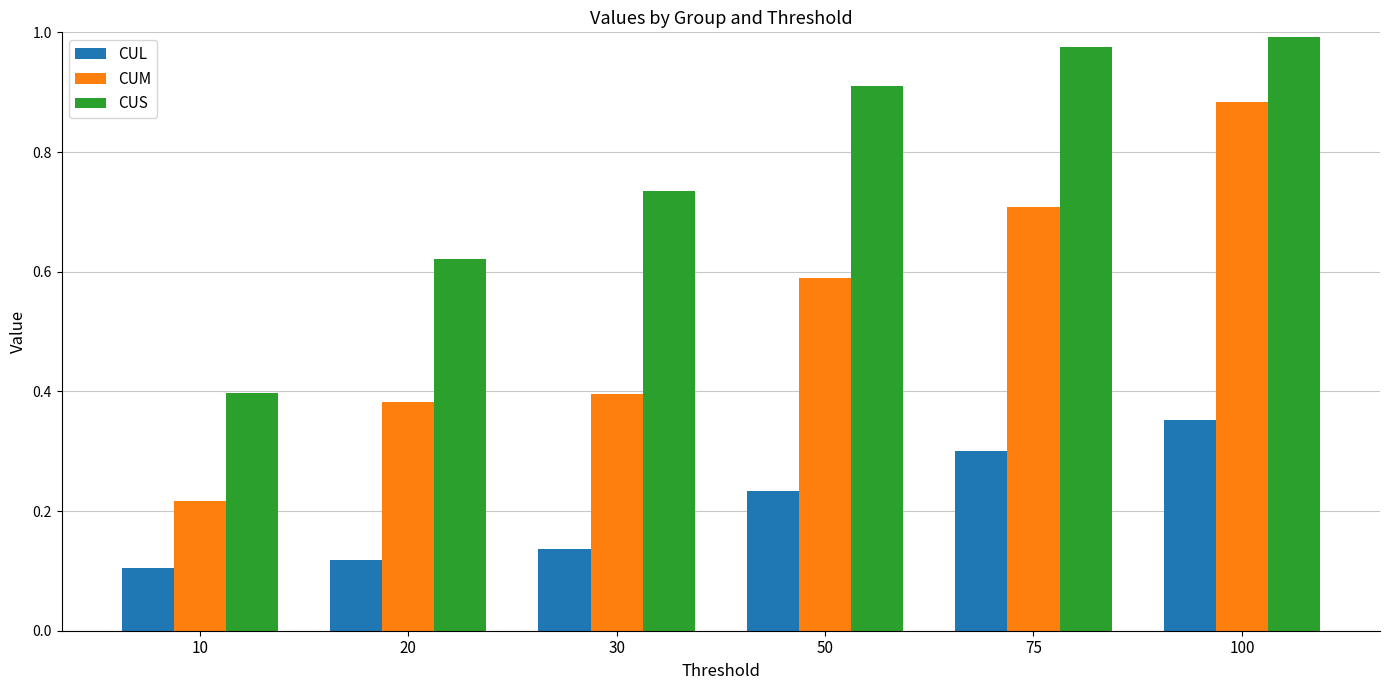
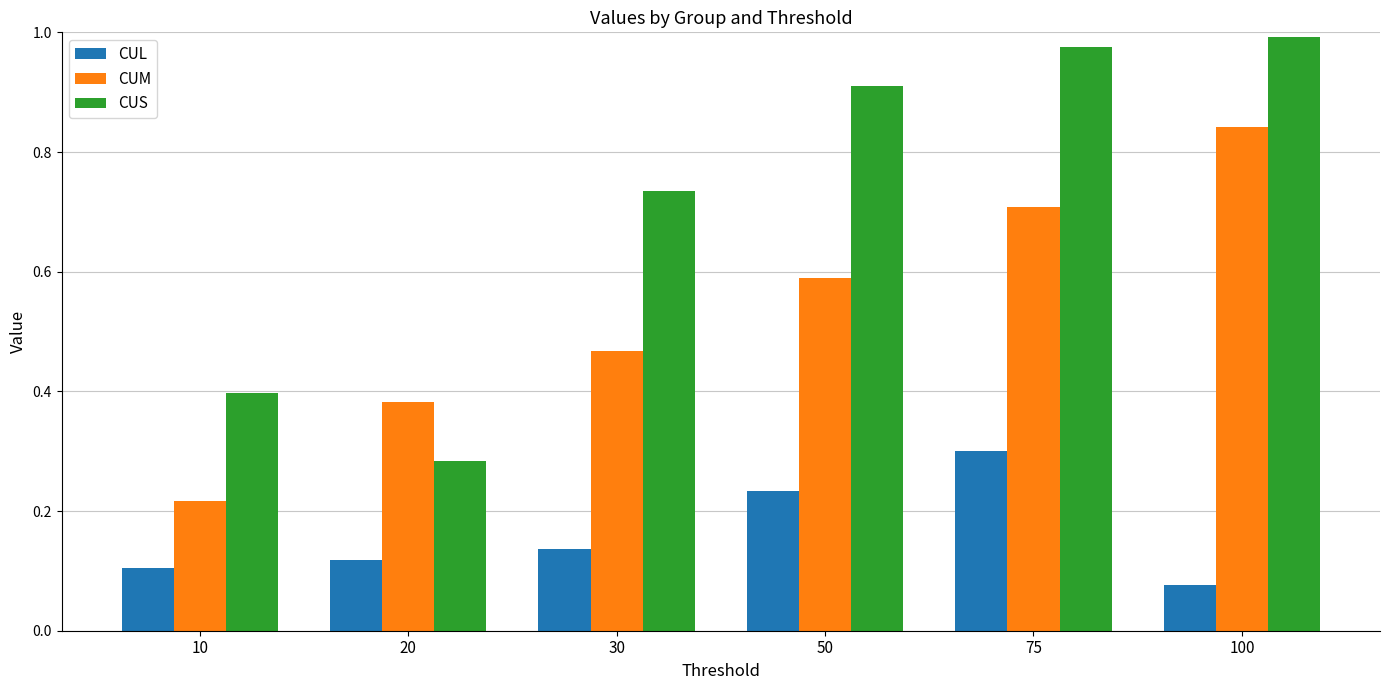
CUS, 20: 0.62 -> 0.28
CUM, 30: 0.40 -> 0.47
CUL, 100: 0.35 -> 0.08
CUM, 100: 0.88 -> 0.84
